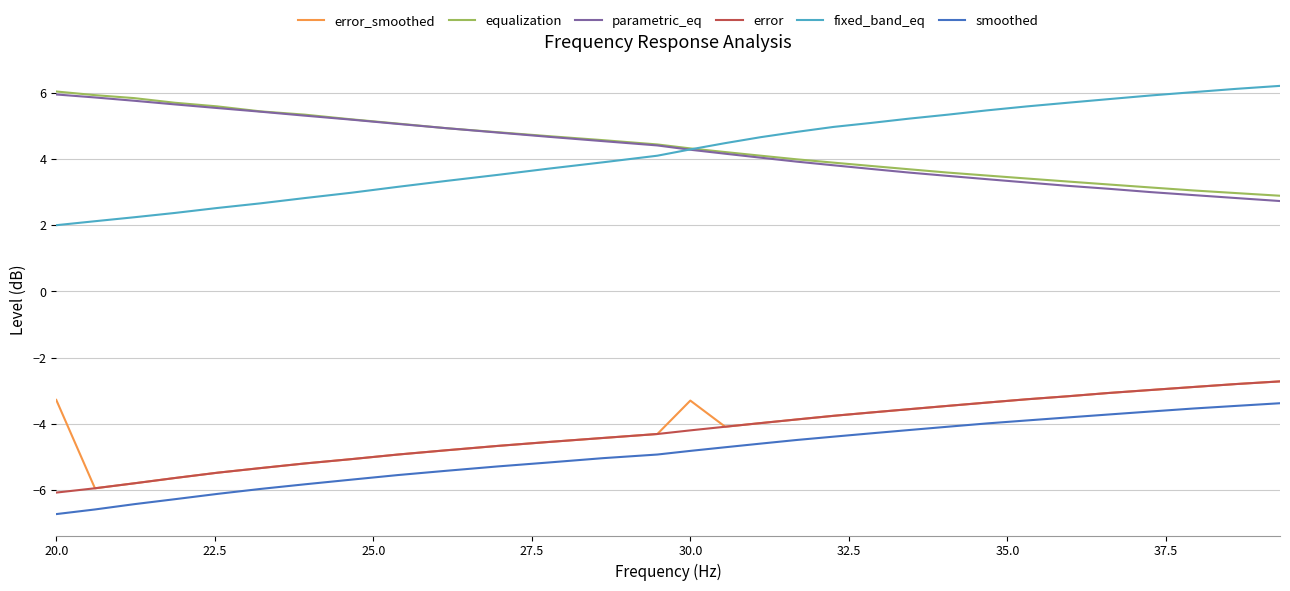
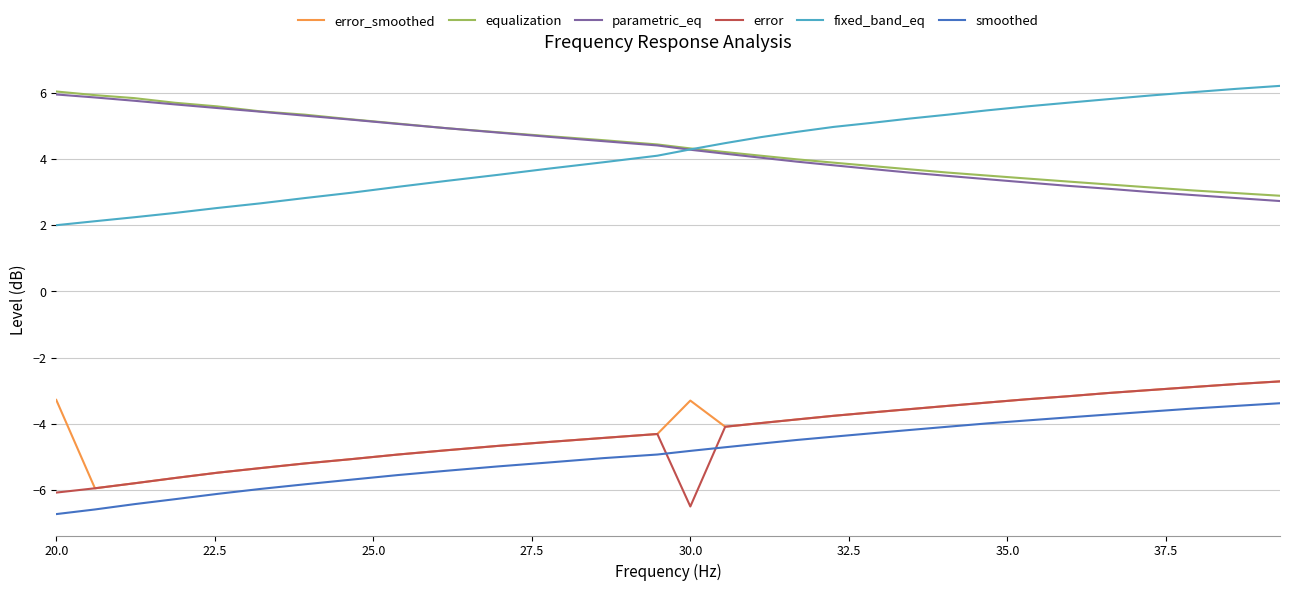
error, 30.0: -4.2 -> -6.5
